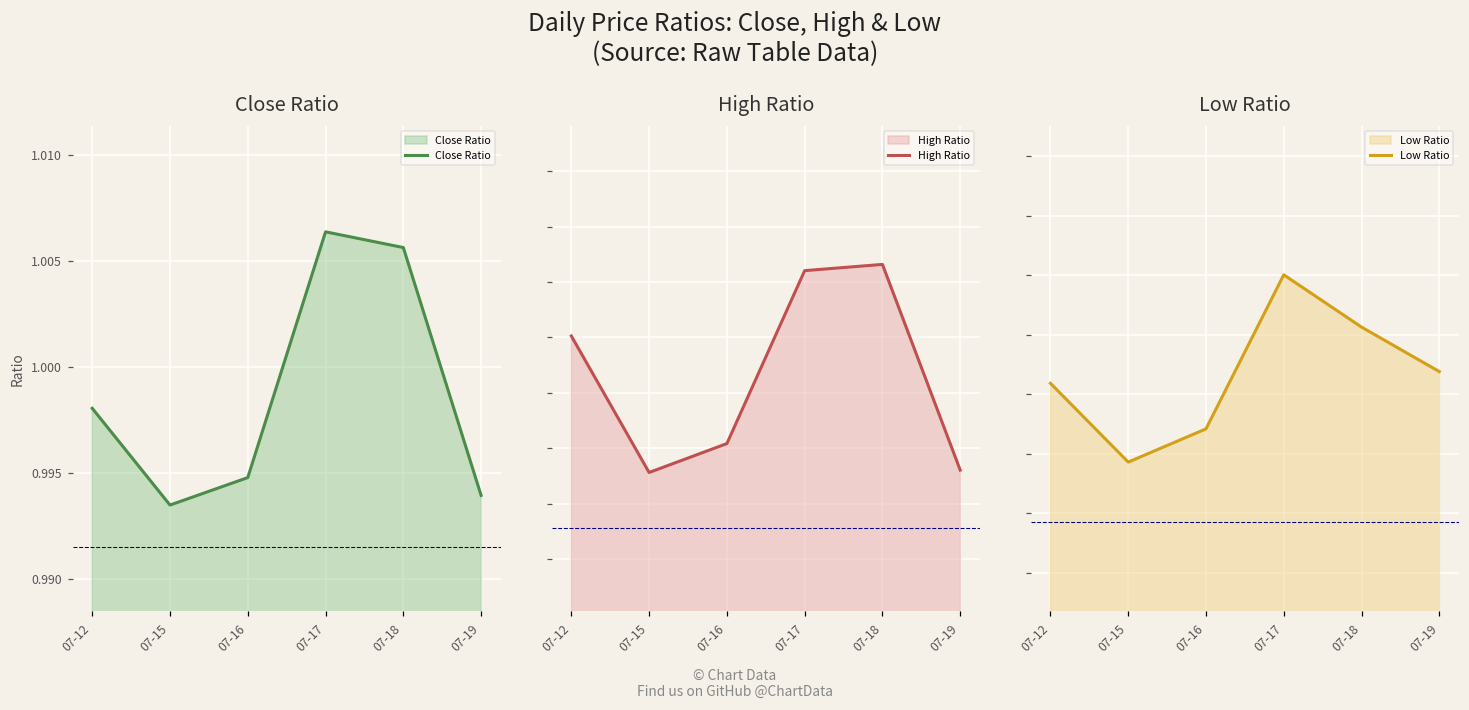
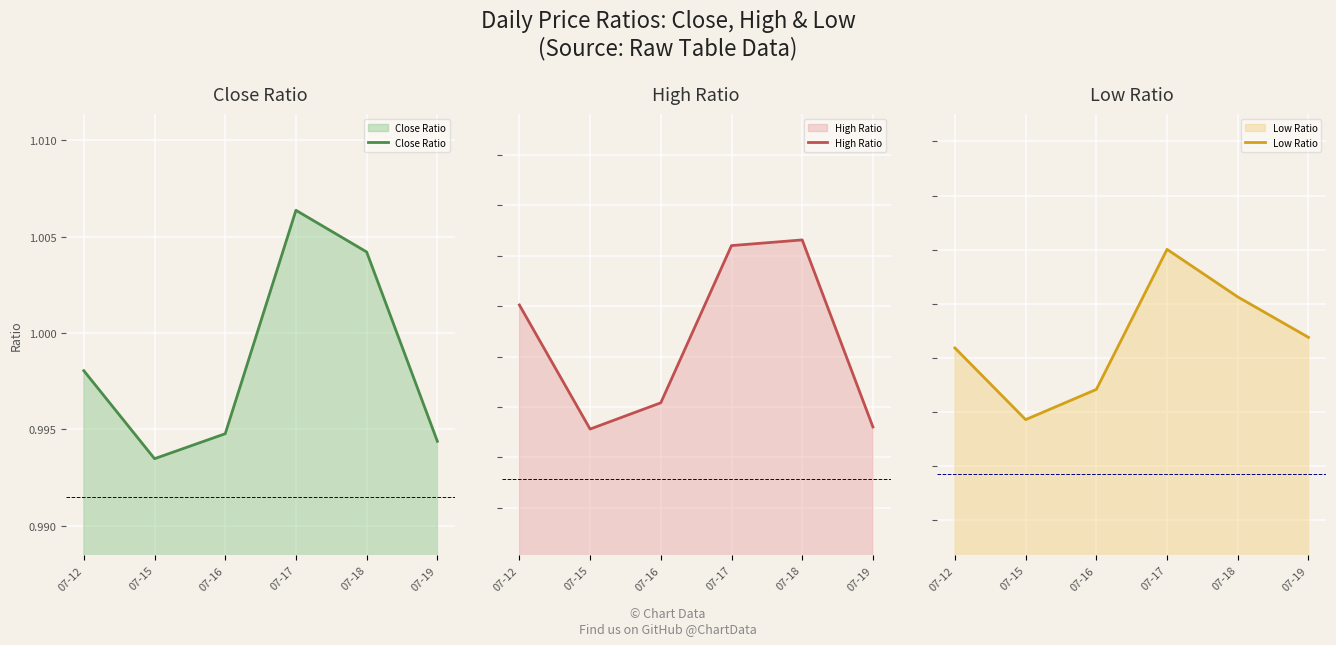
Close Ratio, 07-18: 1.0056 -> 1.0042
Close Ratio, 07-19: 0.9939 -> 0.9944
